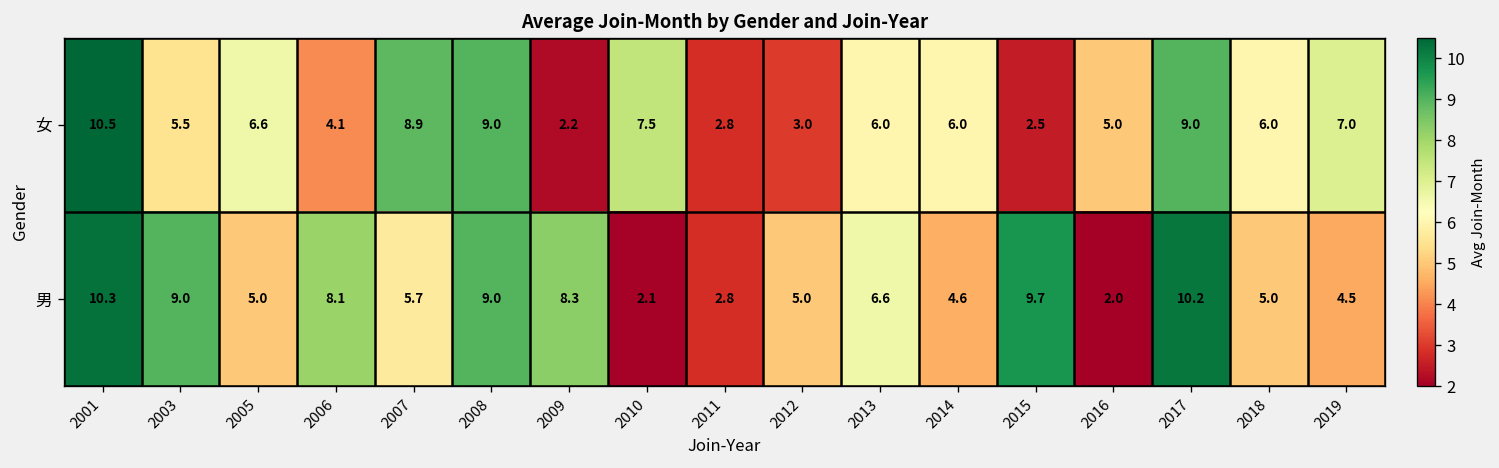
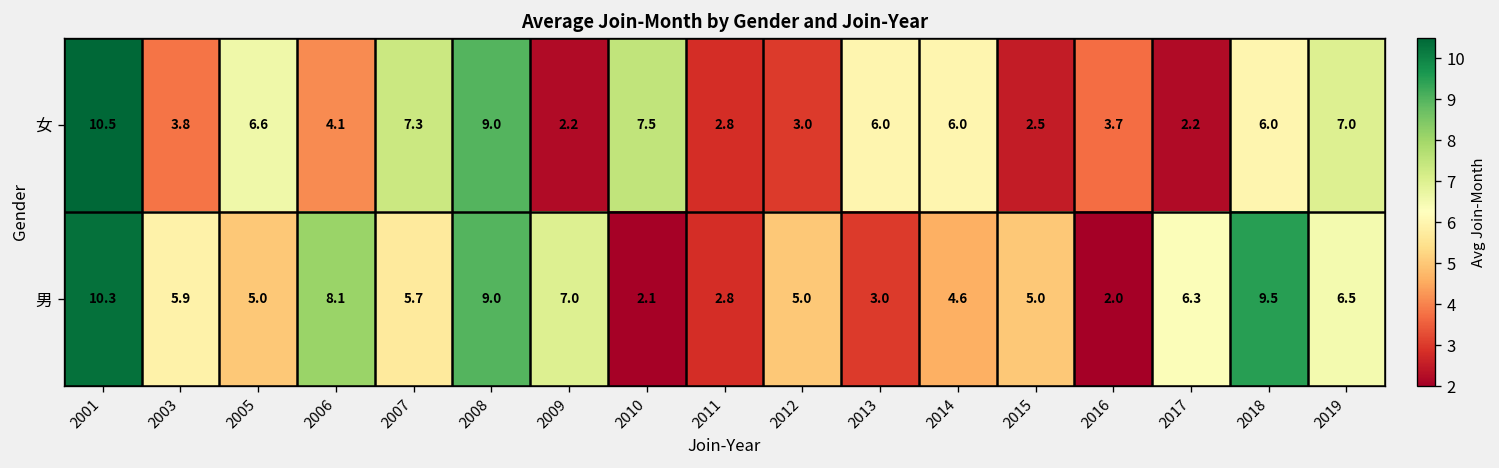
女, 2003: 5.5 -> 3.8
女, 2007: 8.9 -> 7.3
女, 2016: 5.0 -> 3.7
女, 2017: 9.0 -> 2.2
男, 2003: 9.0 -> 5.9
男, 2009: 8.3 -> 7.0
男, 2013: 6.6 -> 3.0
男, 2015: 9.7 -> 5.0
男, 2017: 10.2 -> 6.3
男, 2018: 5.0 -> 9.5
男, 2019: 4.5 -> 6.5
